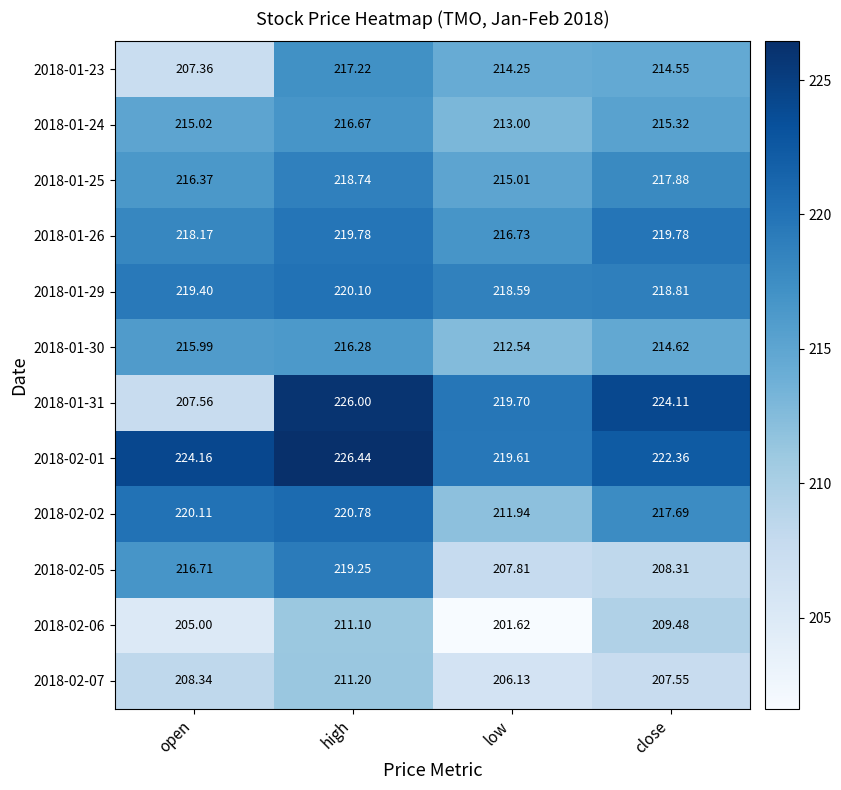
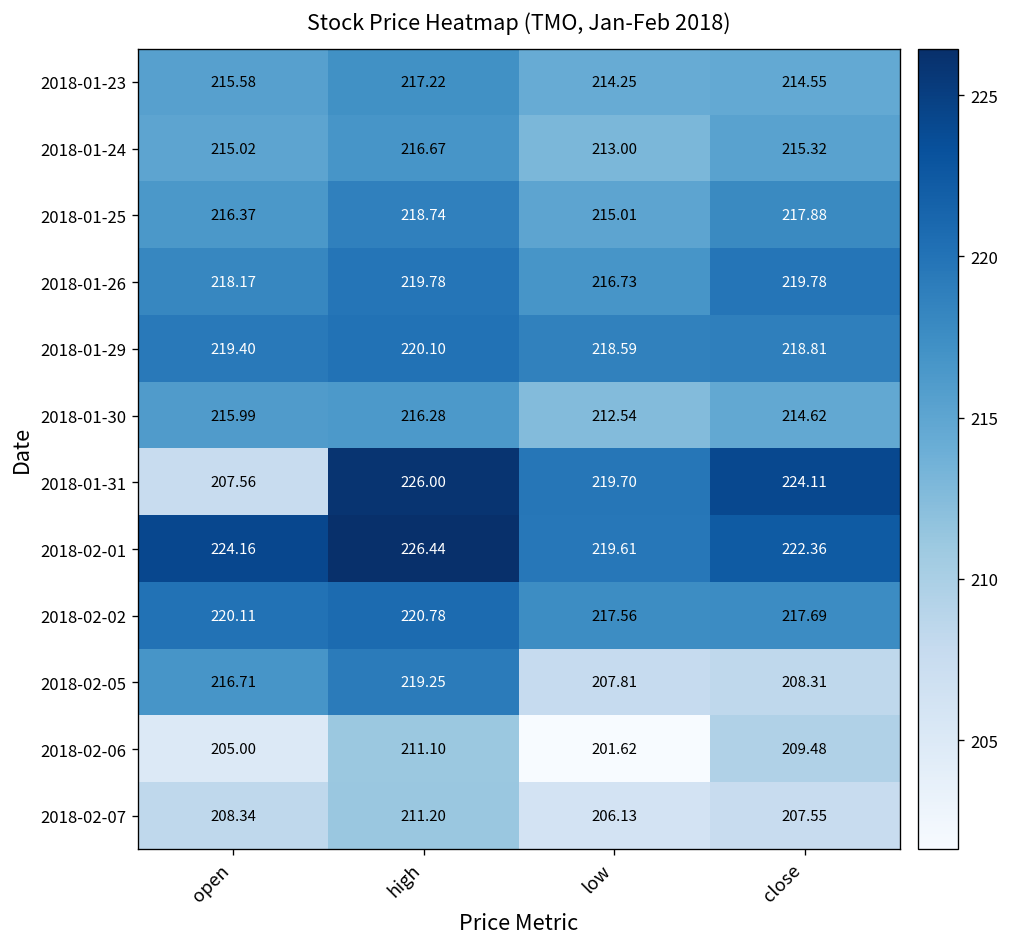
2018-01-23, open: 207.36 -> 215.58
2018-02-02, low: 211.94 -> 217.56
